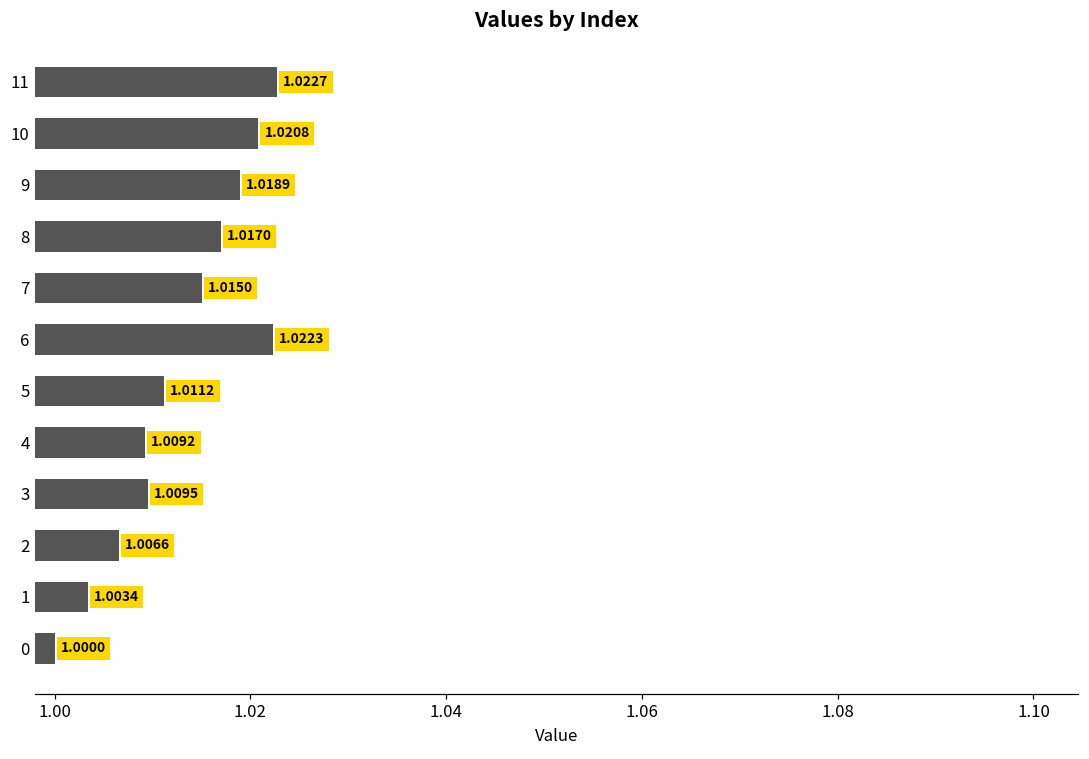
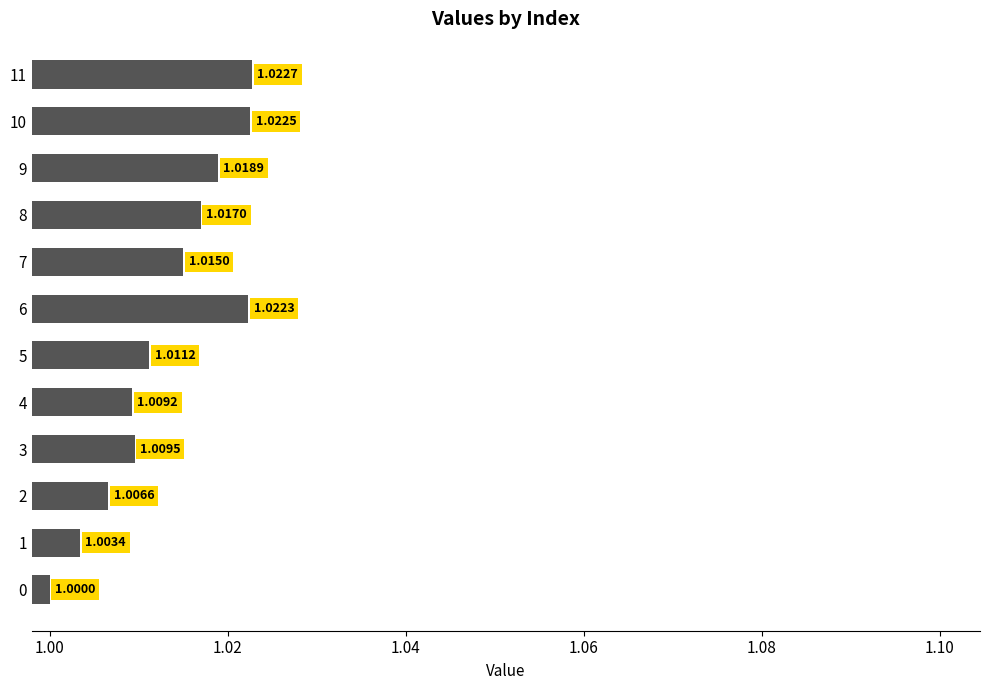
10: 1.0208 -> 1.0225
